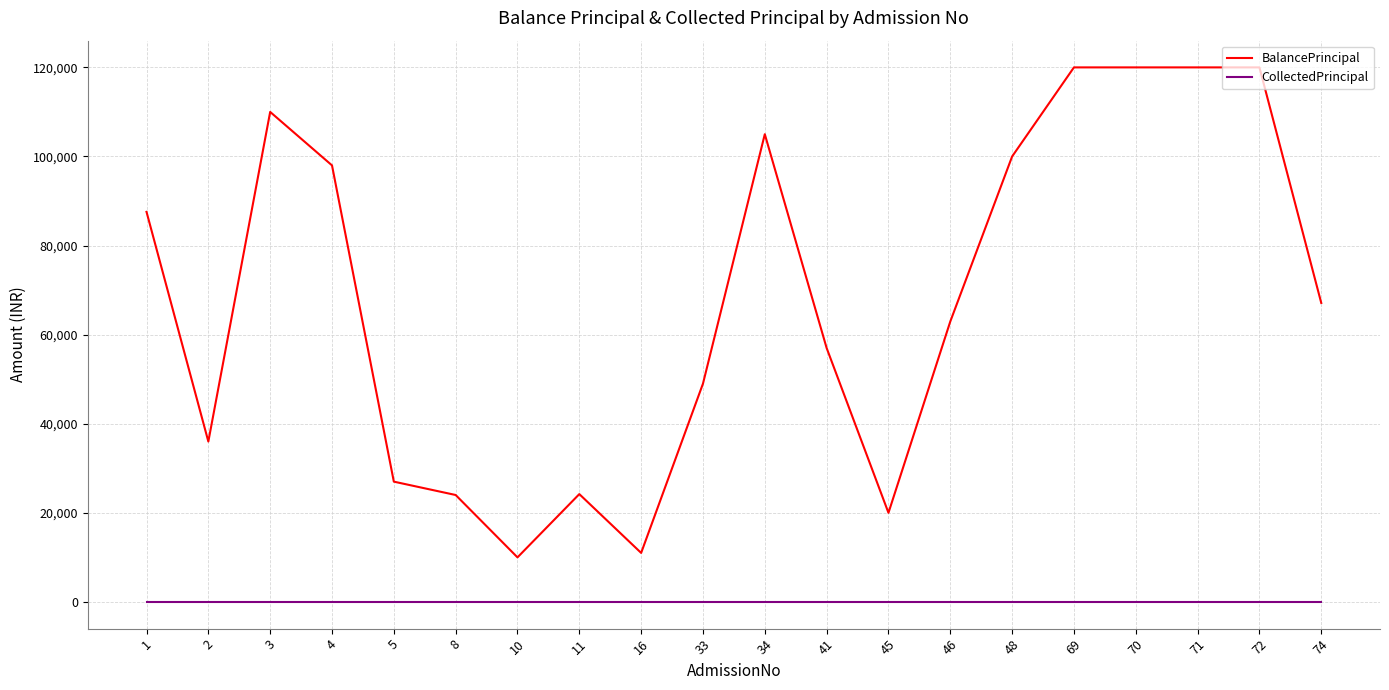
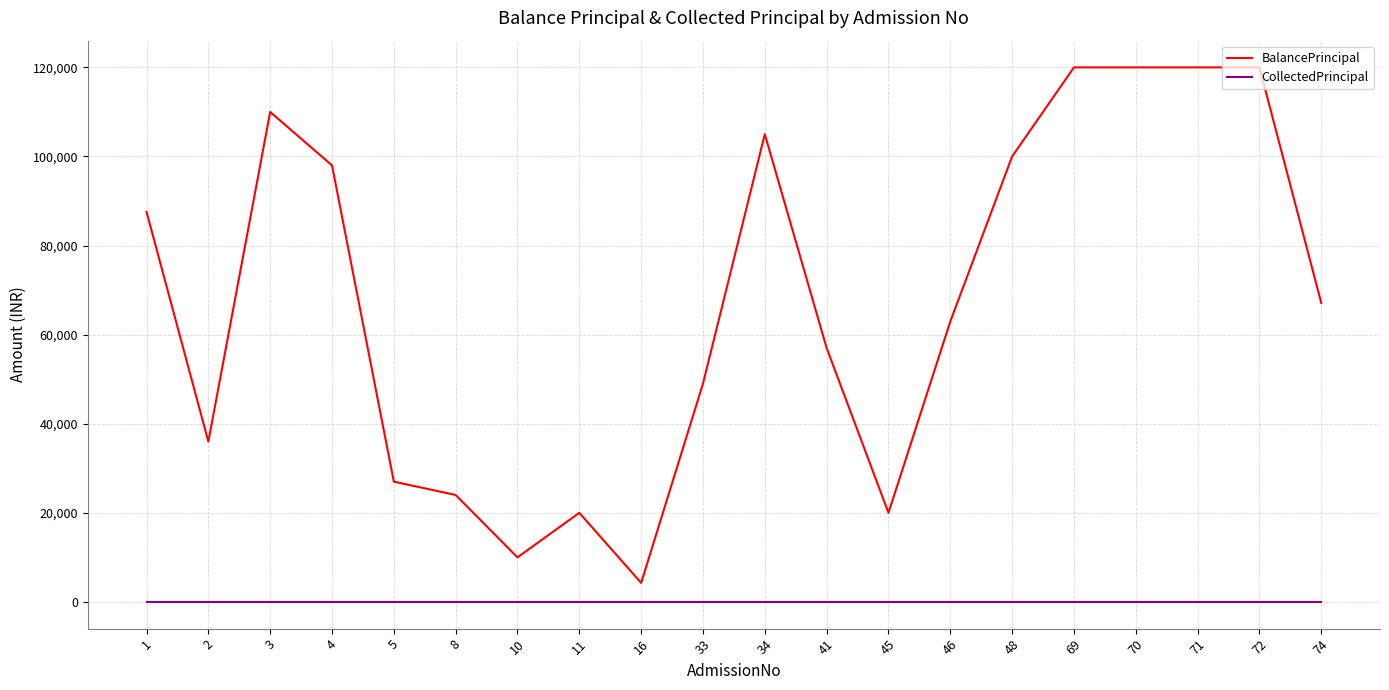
BalancePrincipal, 11: 24,000 -> 20,000
BalancePrincipal, 16: 11,000 -> 4,000
